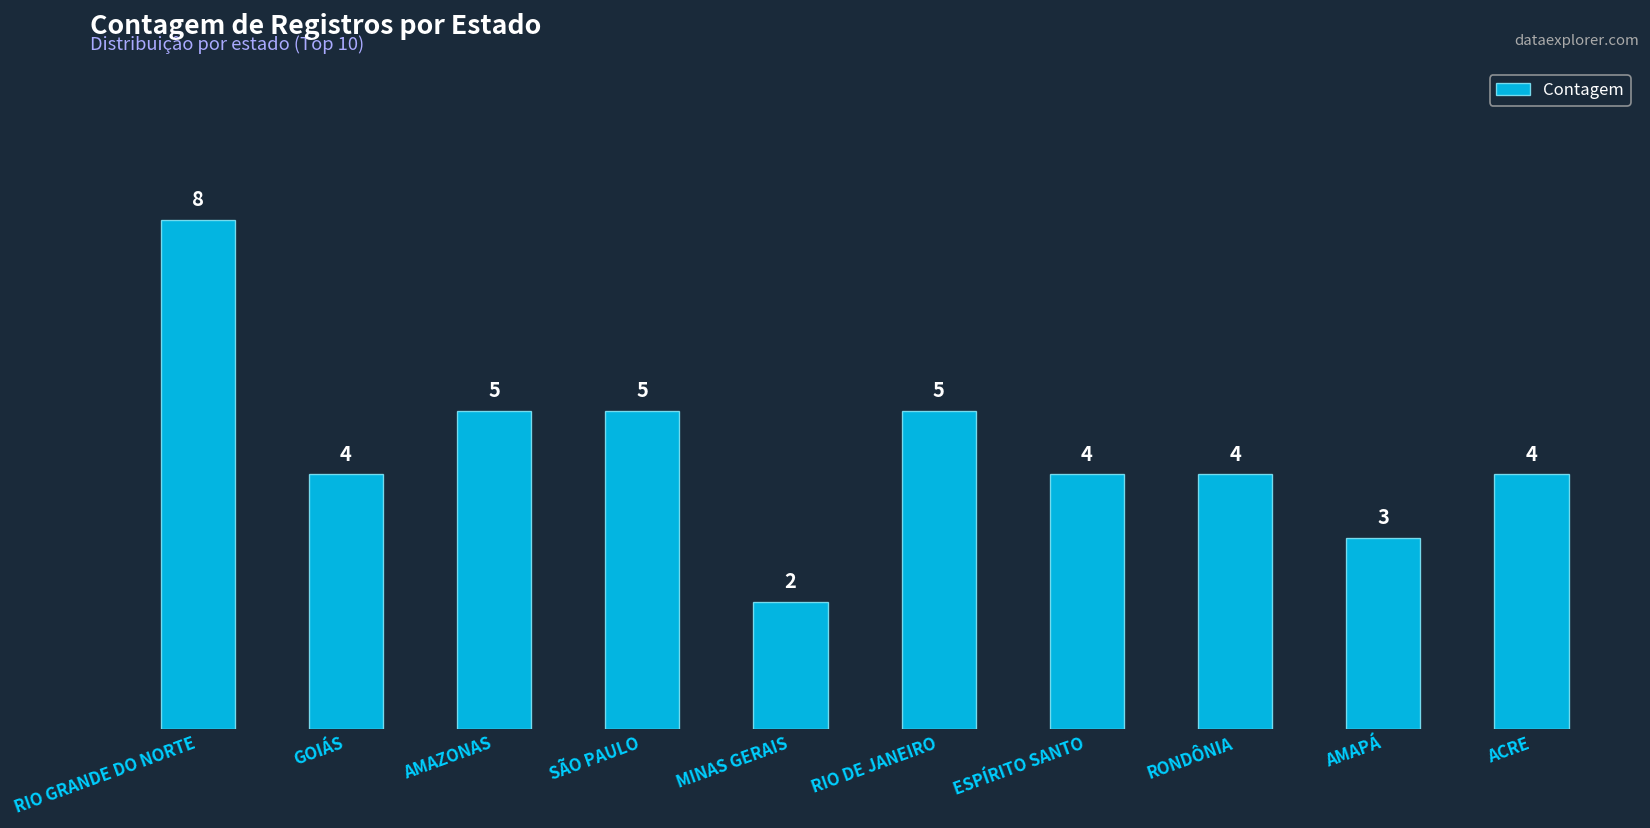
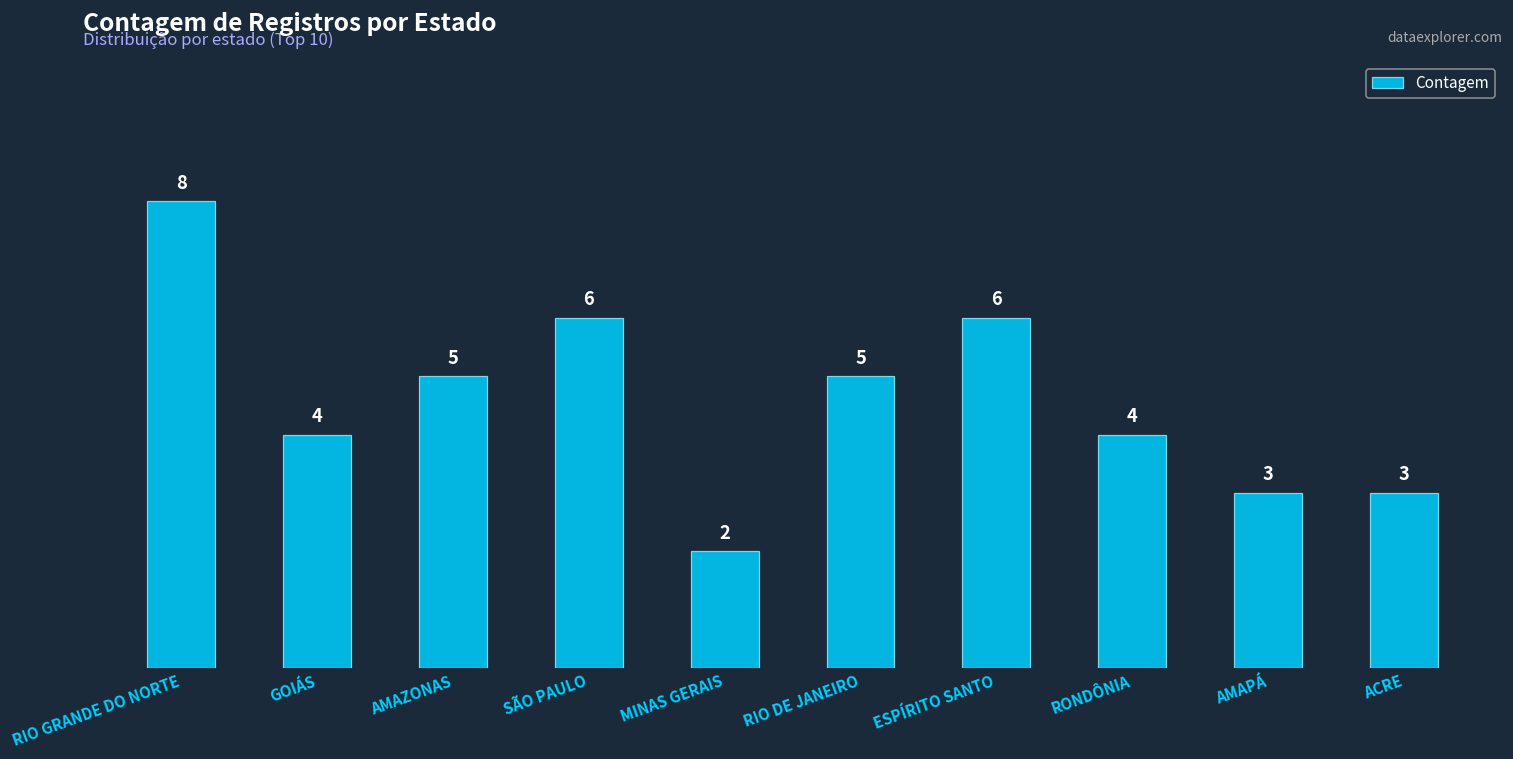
SÃO PAULO: 5 -> 6
ESPÍRITO SANTO: 4 -> 6
ACRE: 4 -> 3
